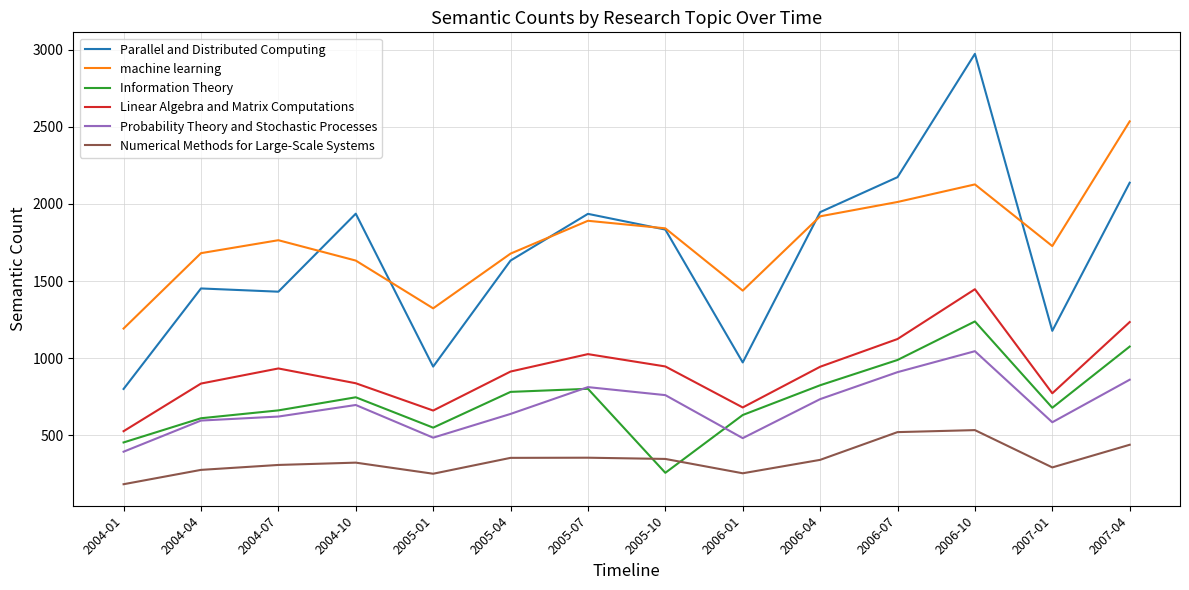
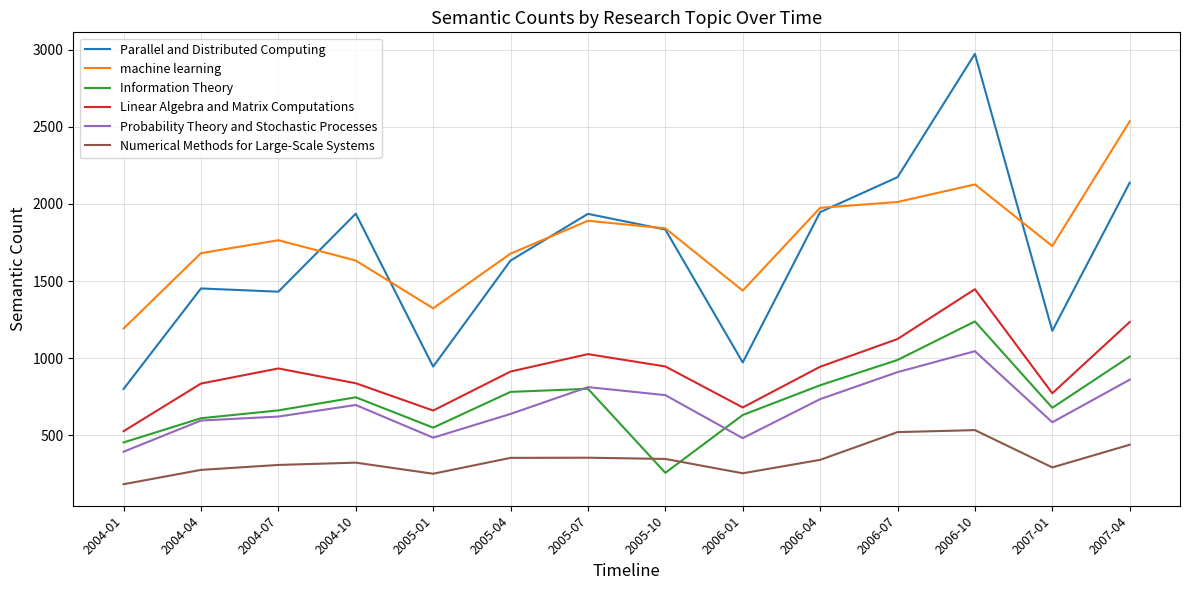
machine learning, 2006-04: 1920 -> 1980
Information Theory, 2007-04: 1080 -> 1010
